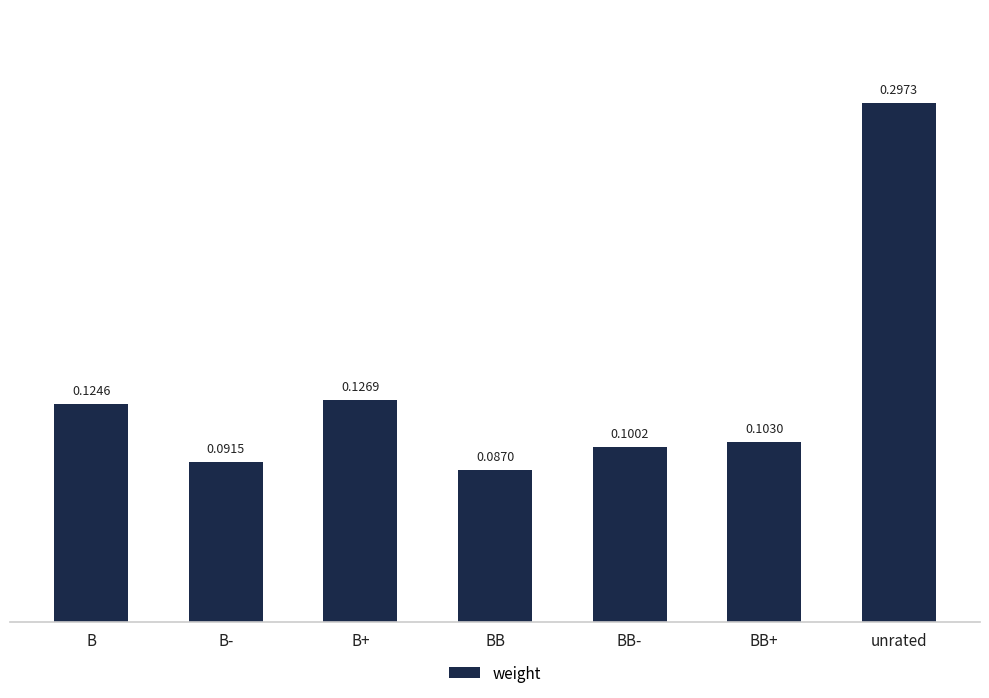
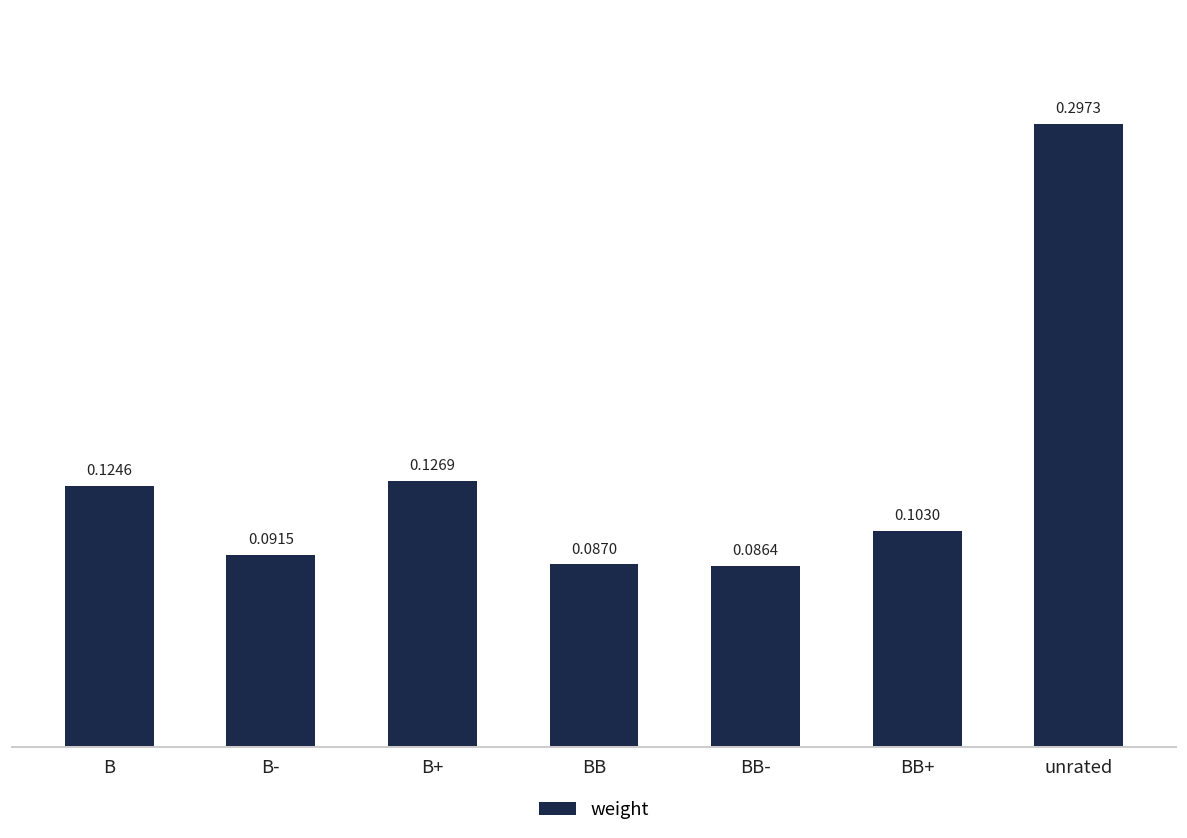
BB-: 0.1002 -> 0.0864
